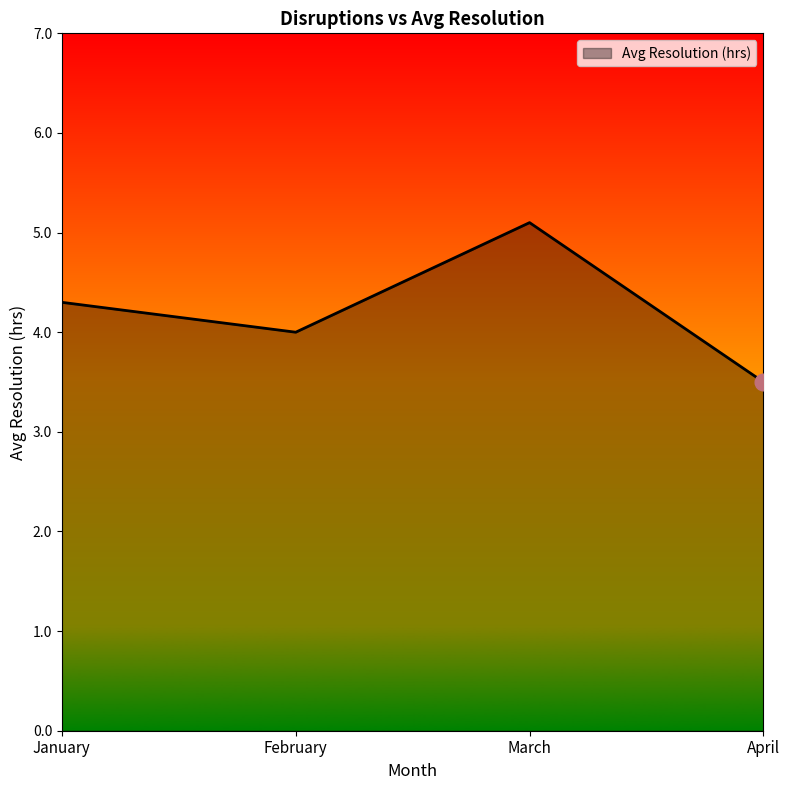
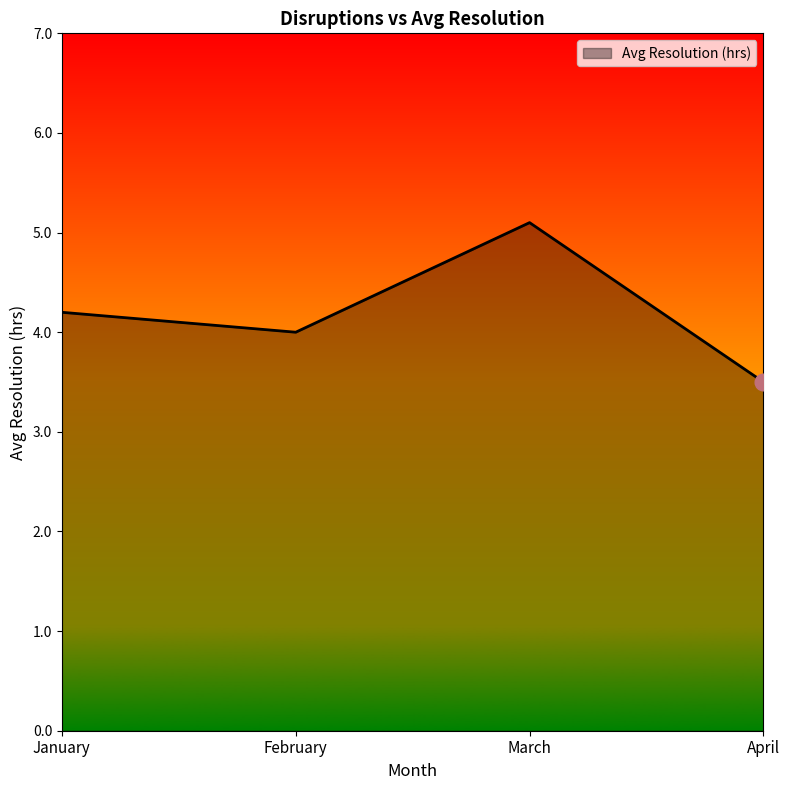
Avg Resolution (hrs), January: 4.3 -> 4.2
